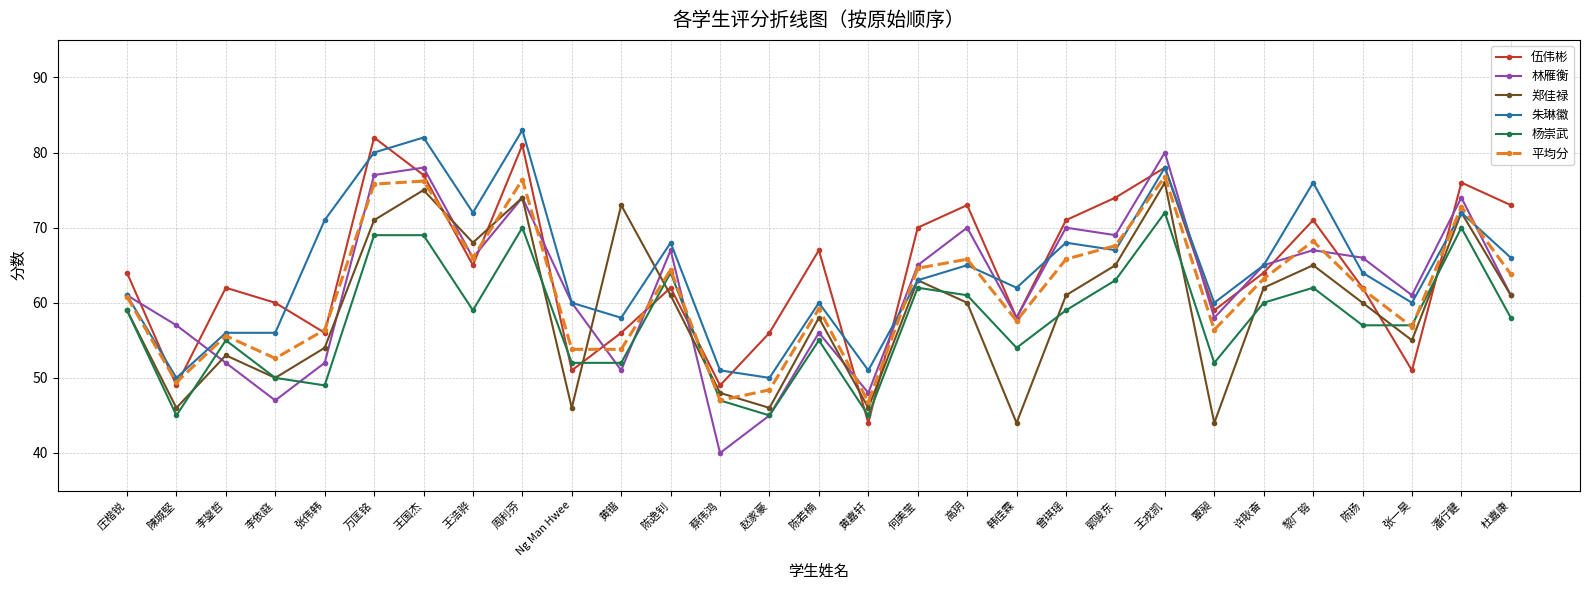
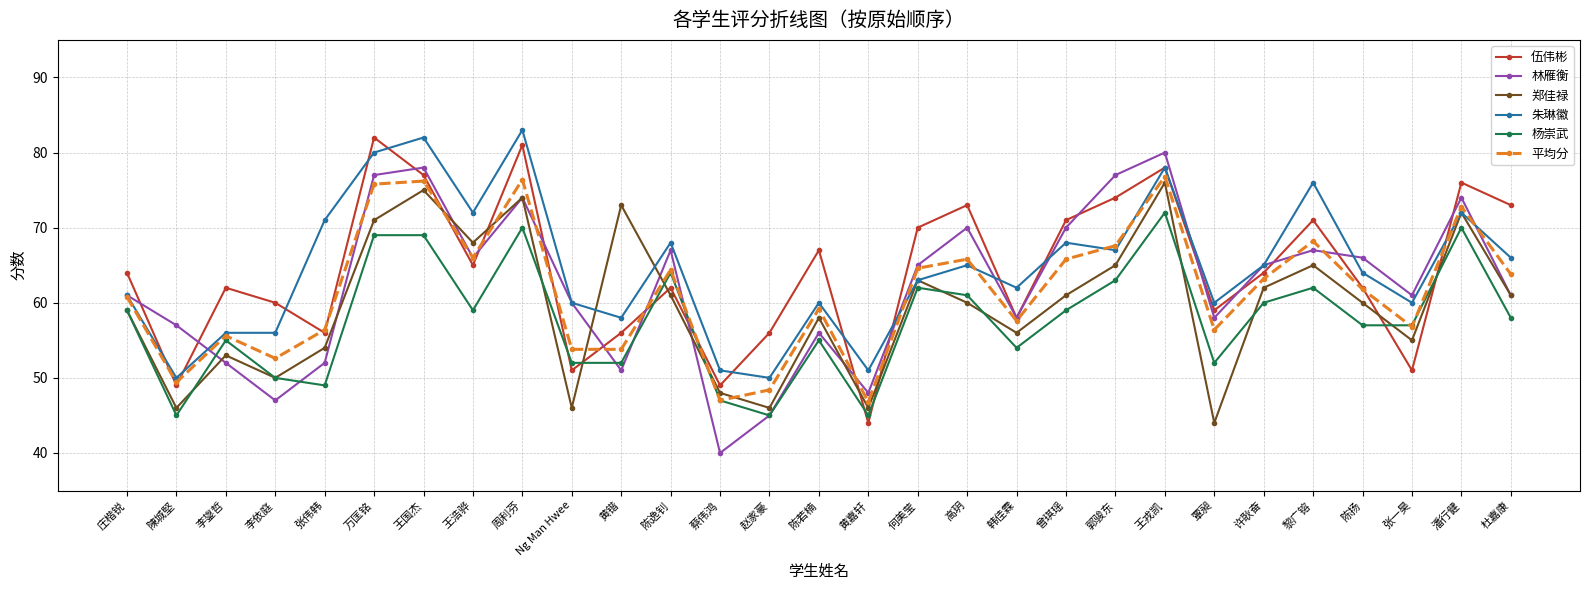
郑佳禄, 韩佳霖: 44 -> 56
林雁衡, 郭骏东: 69 -> 77
